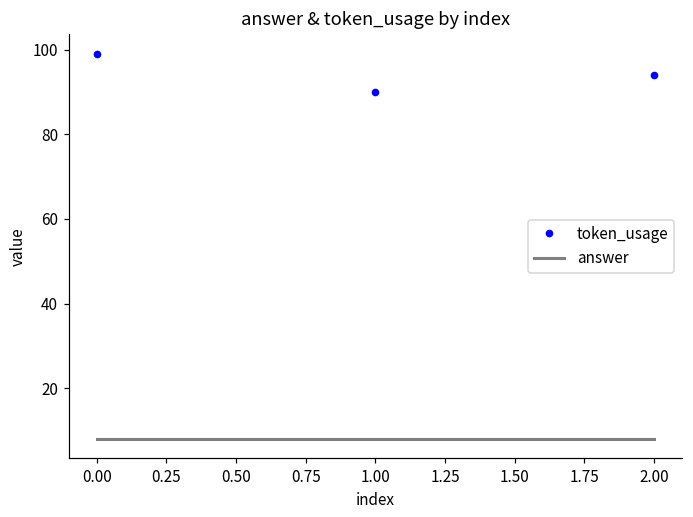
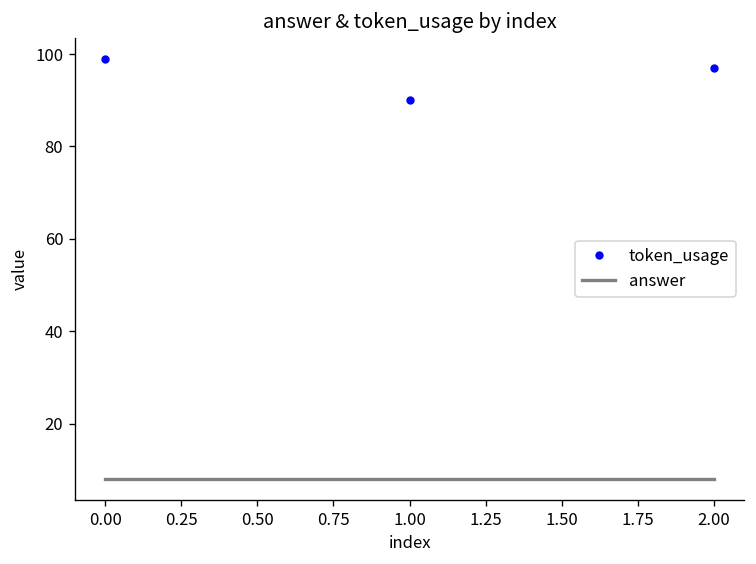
token_usage, 2.00: 94 -> 97
